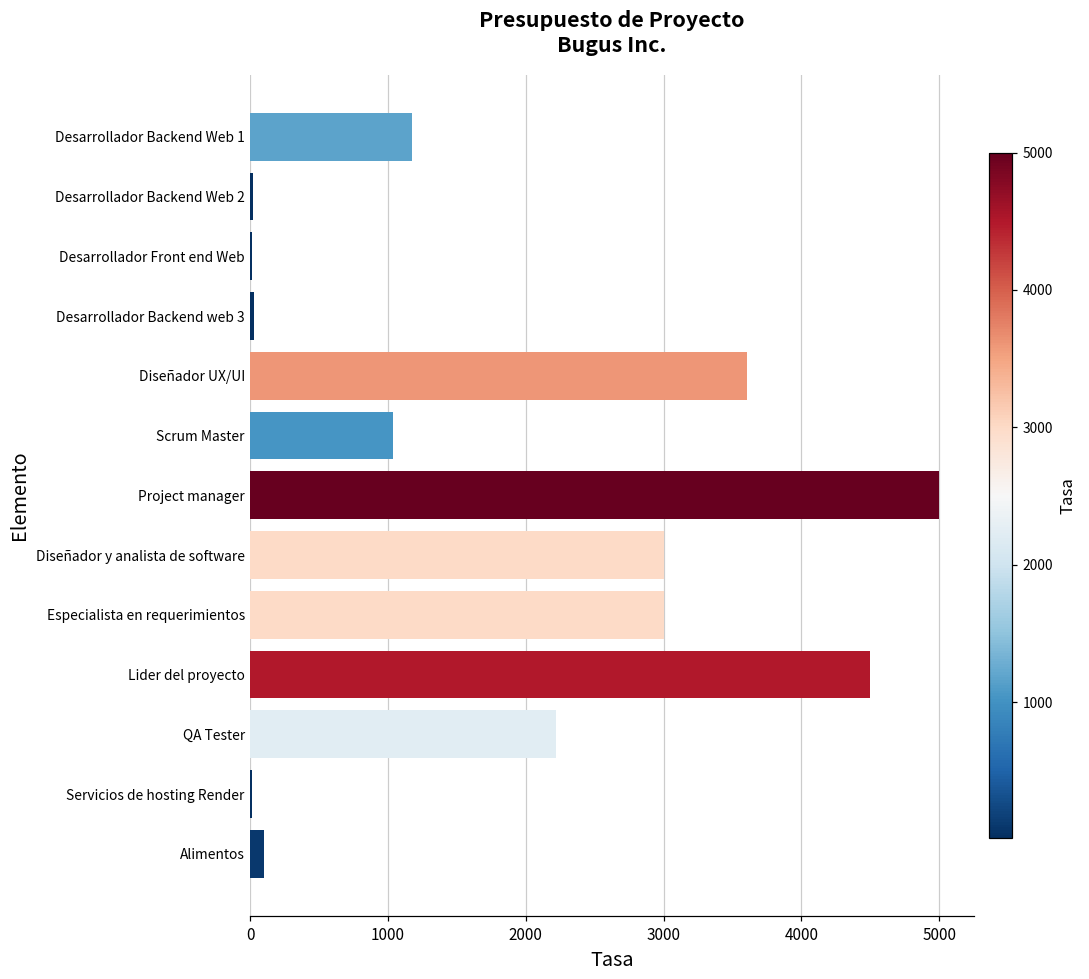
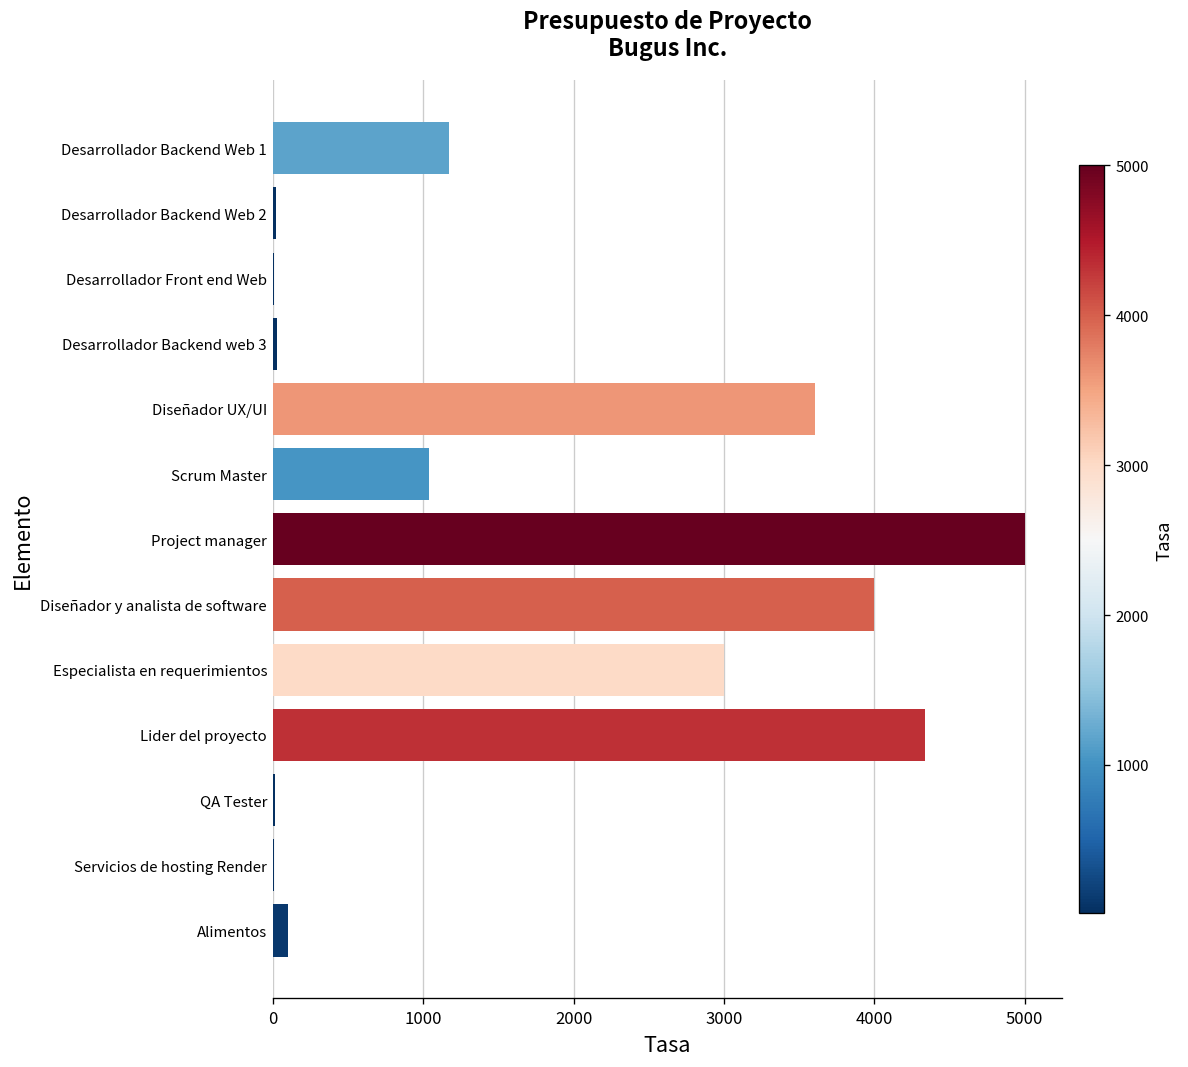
Diseñador y analista de software: 3000 -> 4000
Lider del proyecto: 4500 -> 4340
QA Tester: 2220 -> 20
